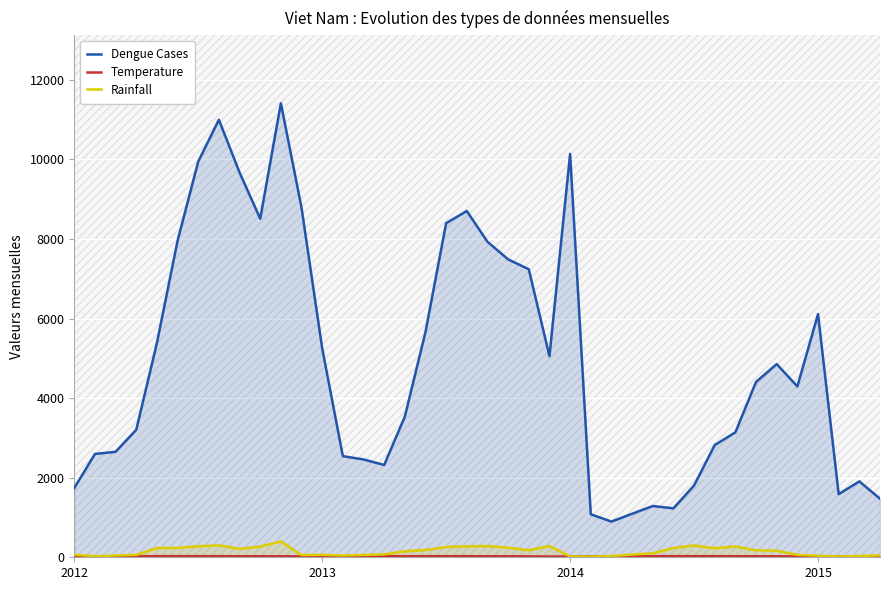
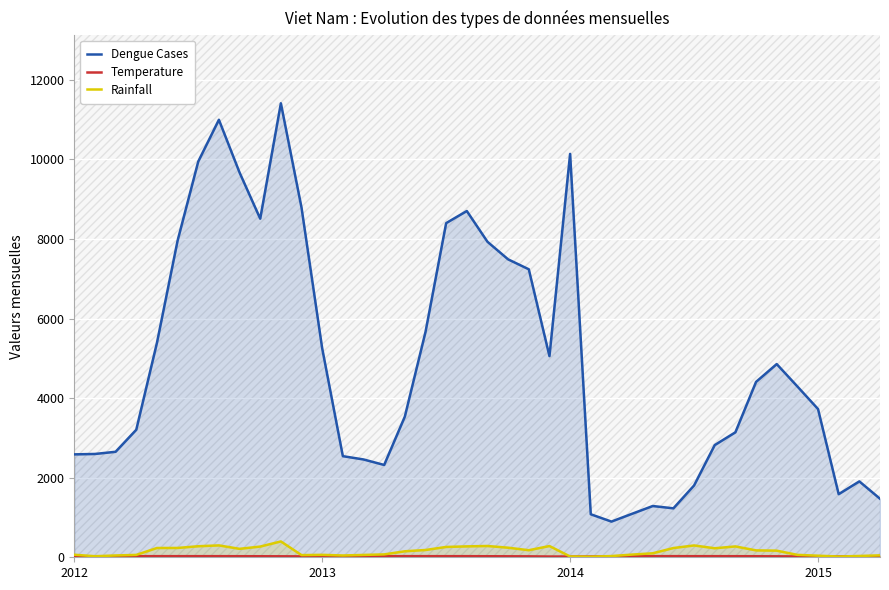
Dengue Cases, 2012: 1700 -> 2600
Dengue Cases, 2015: 6100 -> 3700
